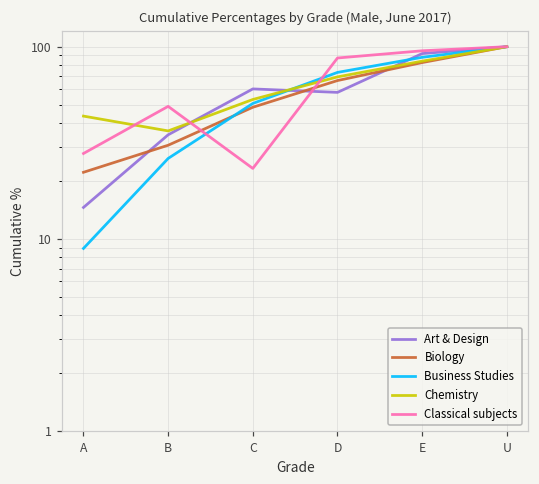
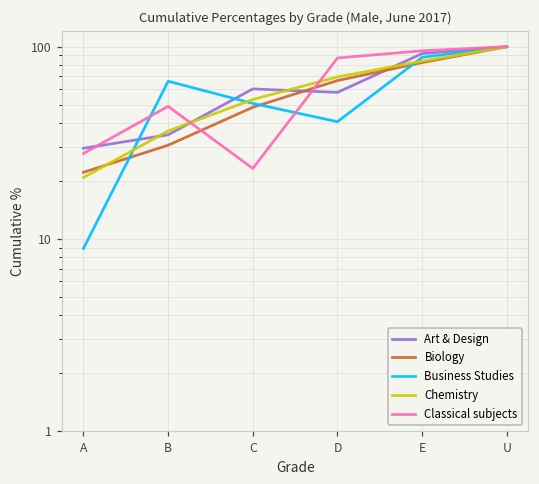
Art & Design, A: 15 -> 30
Chemistry, A: 44 -> 21
Business Studies, B: 26 -> 66
Business Studies, D: 73 -> 41
